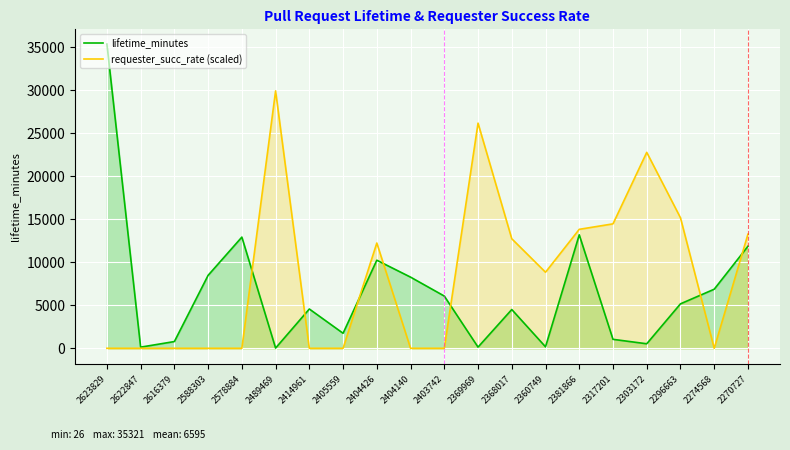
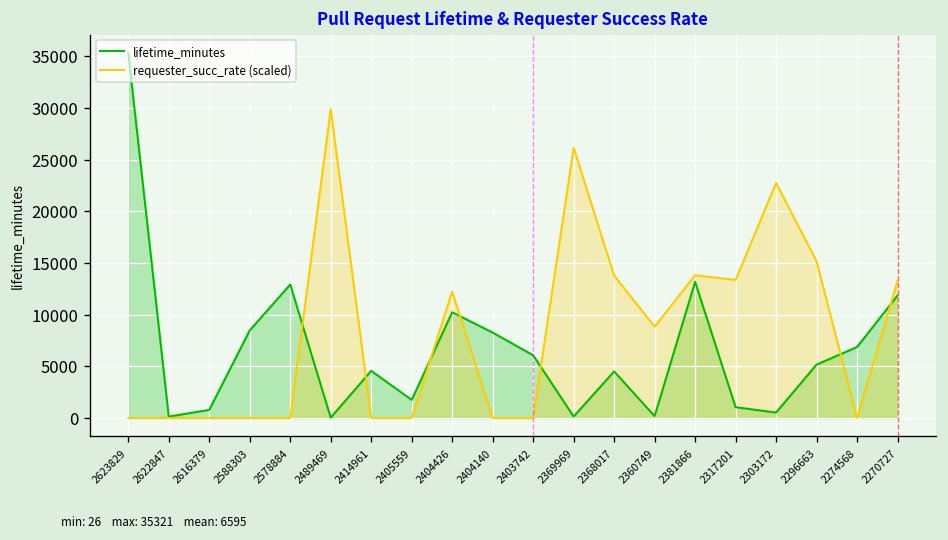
requester_succ_rate (scaled), 2368017: 13000 -> 14000
requester_succ_rate (scaled), 2317201: 14000 -> 13000
